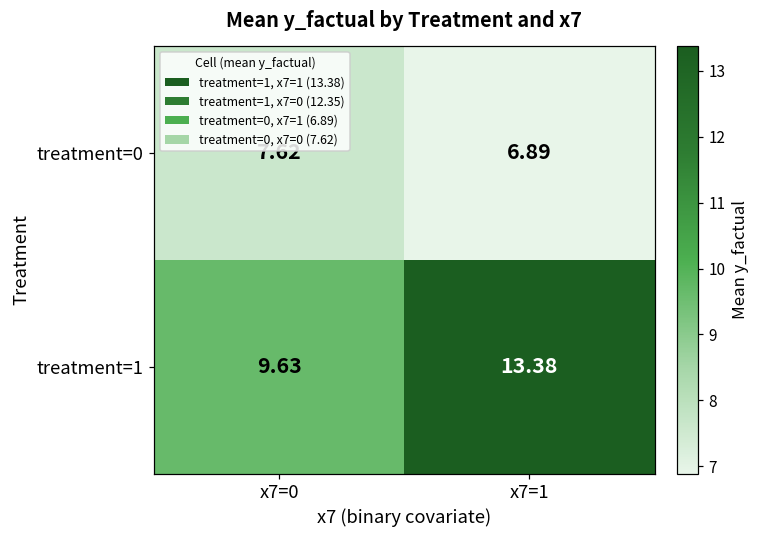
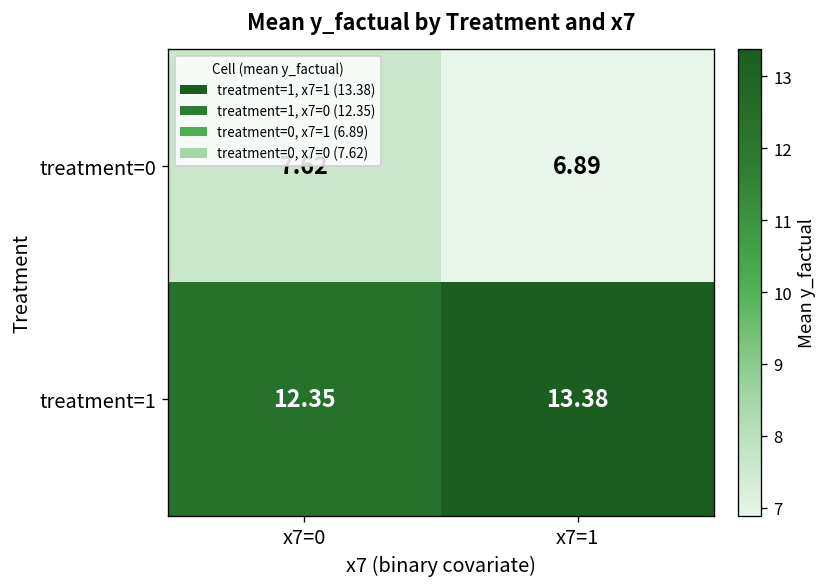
treatment=1, x7=0: 9.63 -> 12.35
